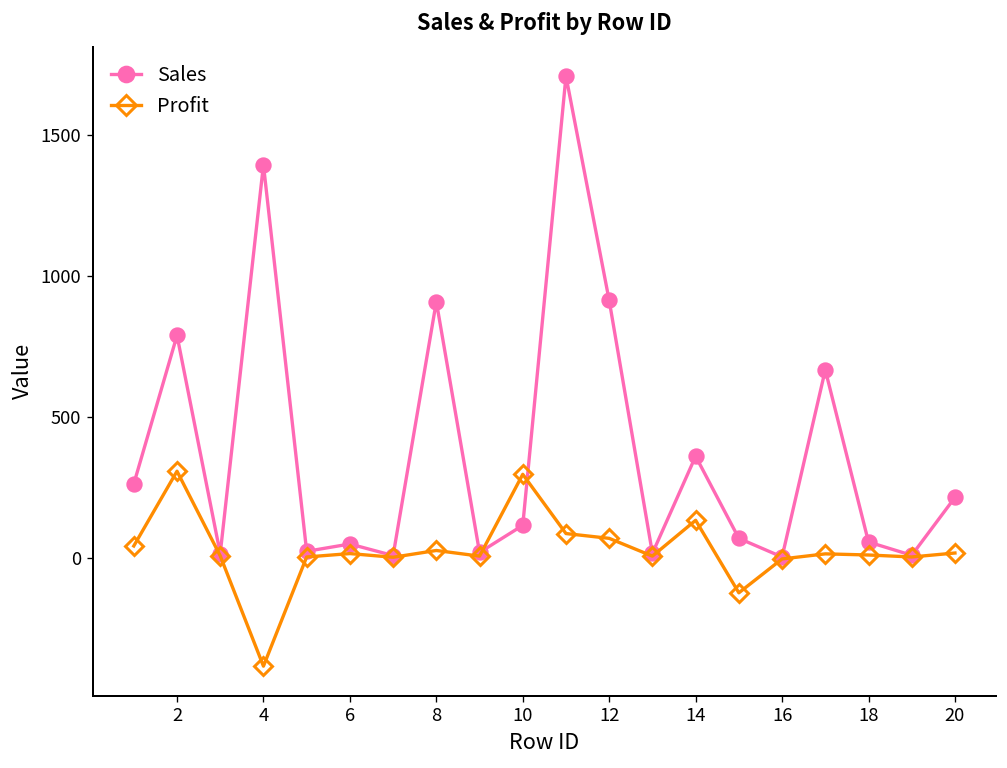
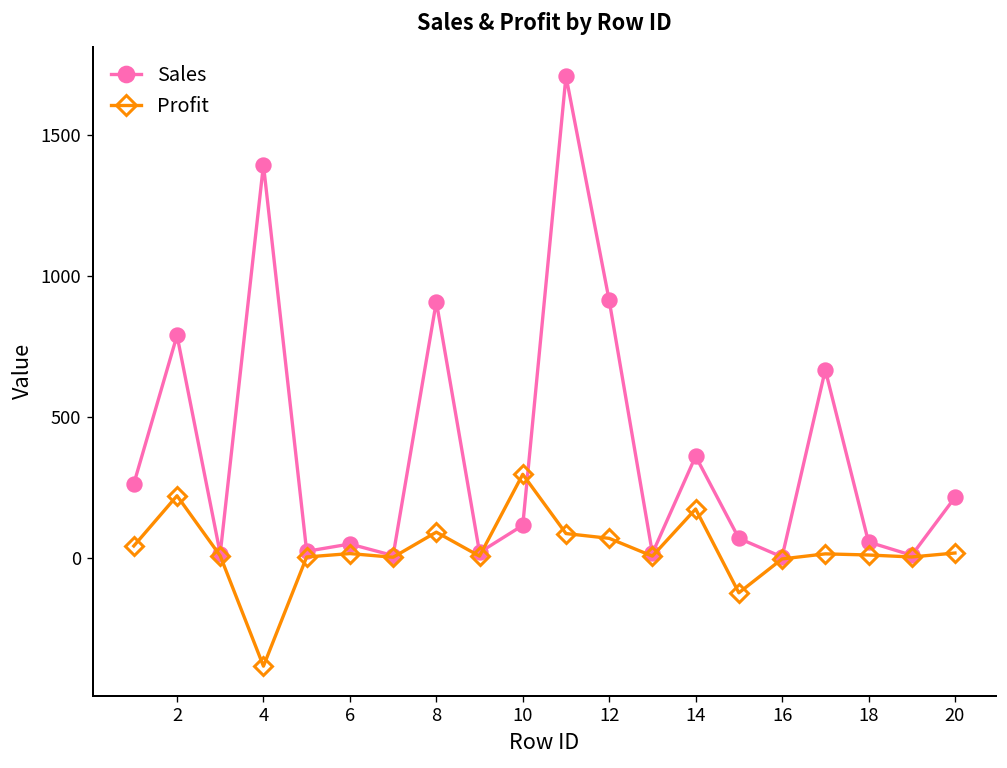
Profit, 2: 310 -> 220
Profit, 8: 30 -> 90
Profit, 14: 130 -> 170
